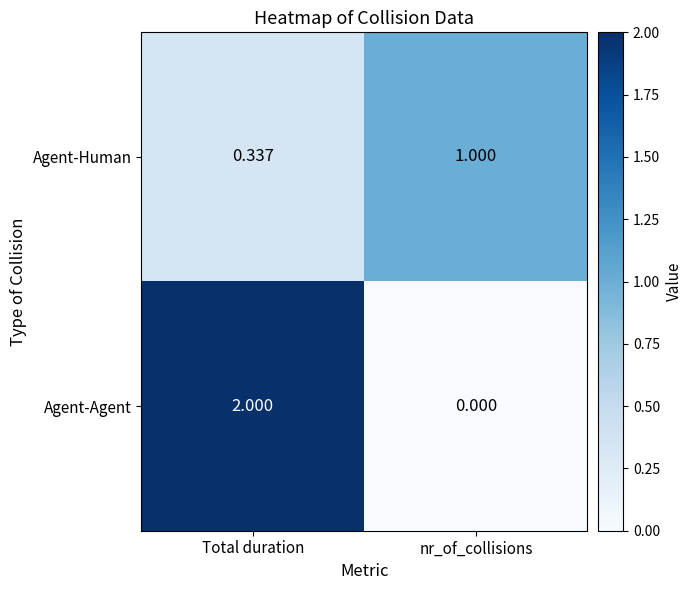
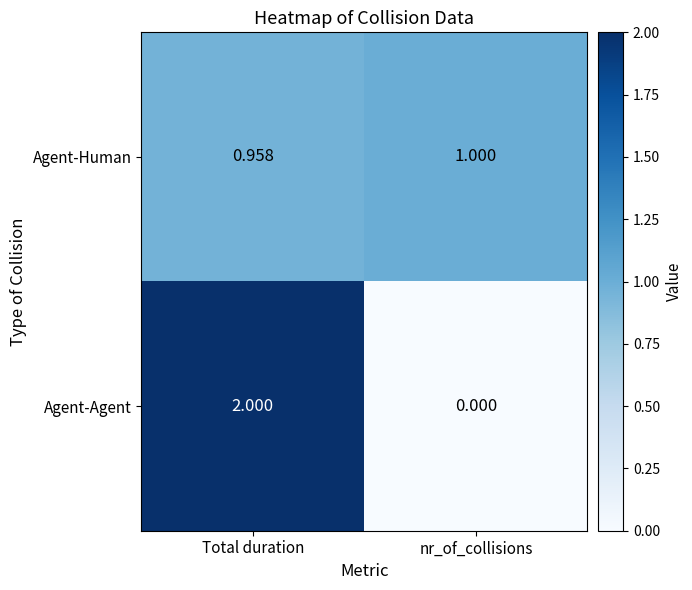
Agent-Human, Total duration: 0.337 -> 0.958
